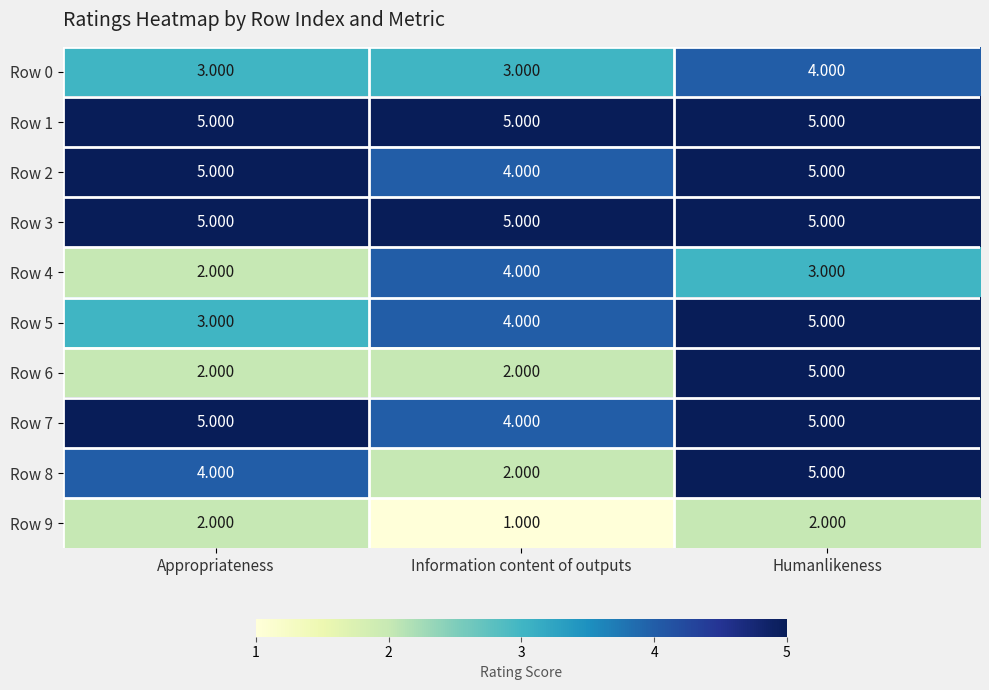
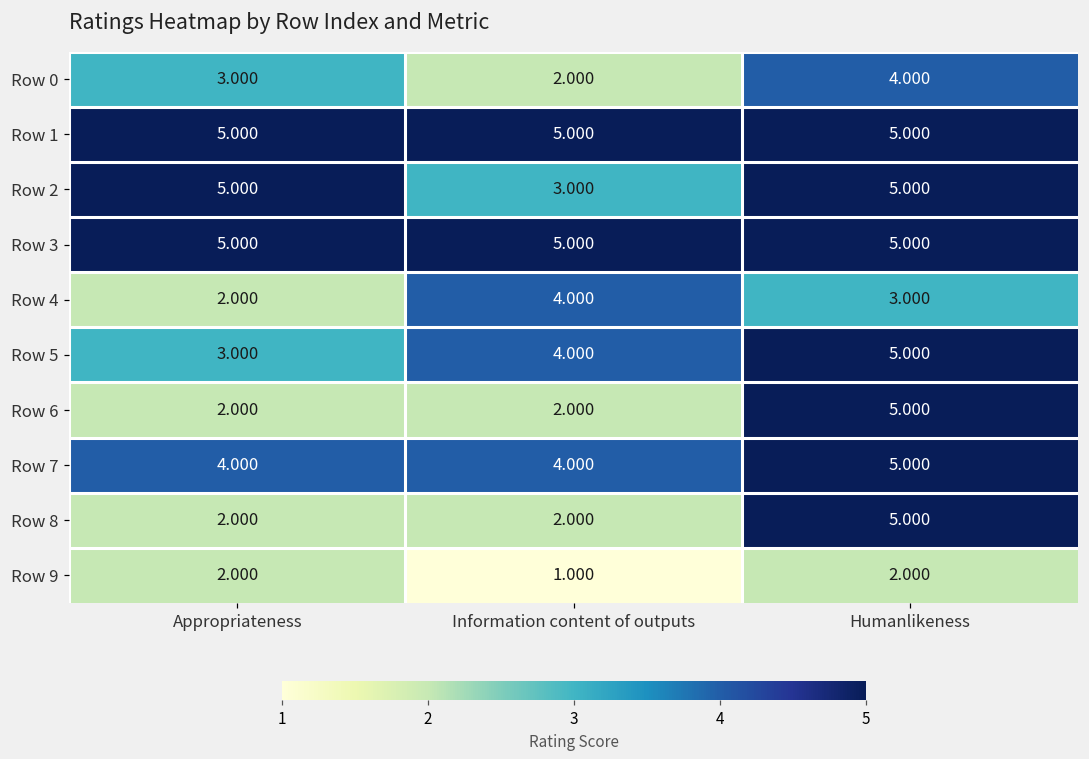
Row 0, Information content of outputs: 3.000 -> 2.000
Row 2, Information content of outputs: 4.000 -> 3.000
Row 7, Appropriateness: 5.000 -> 4.000
Row 8, Appropriateness: 4.000 -> 2.000
